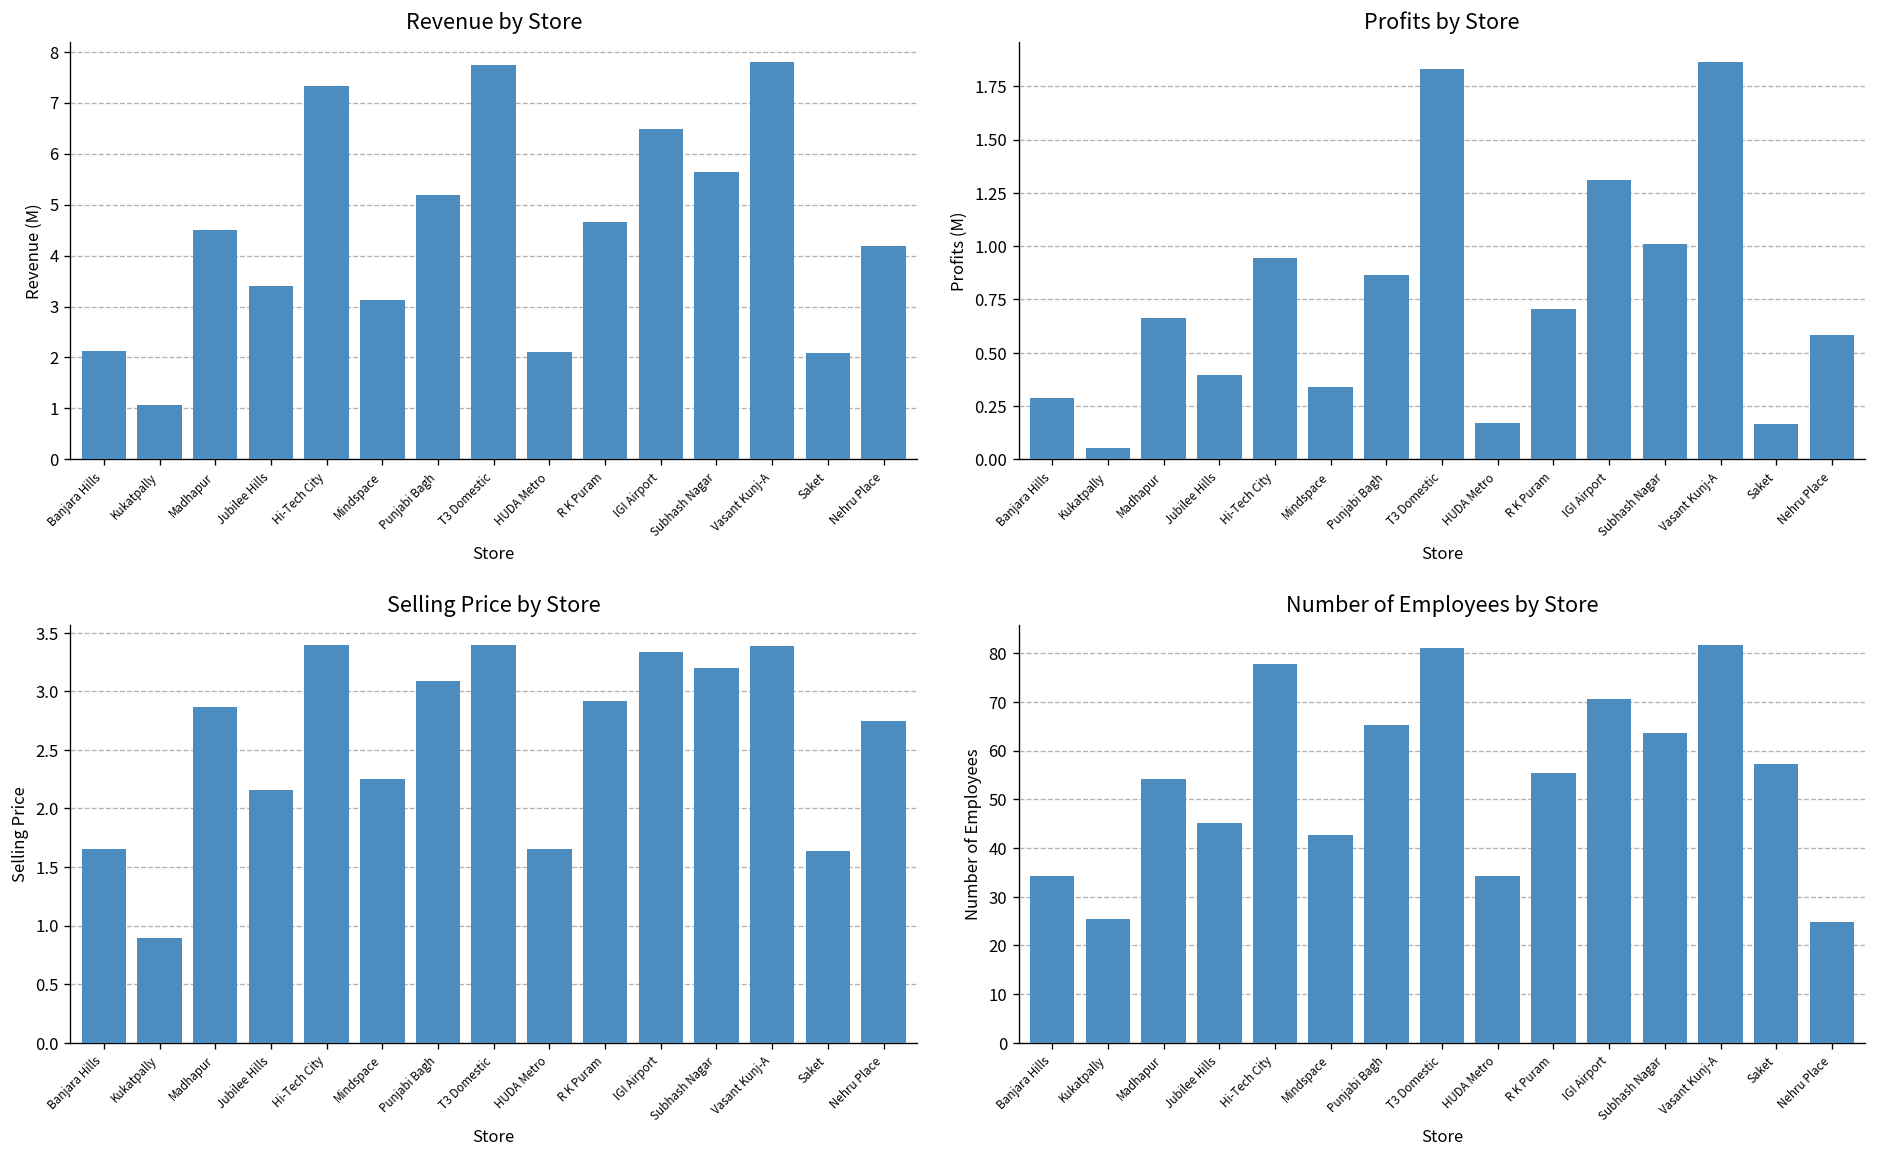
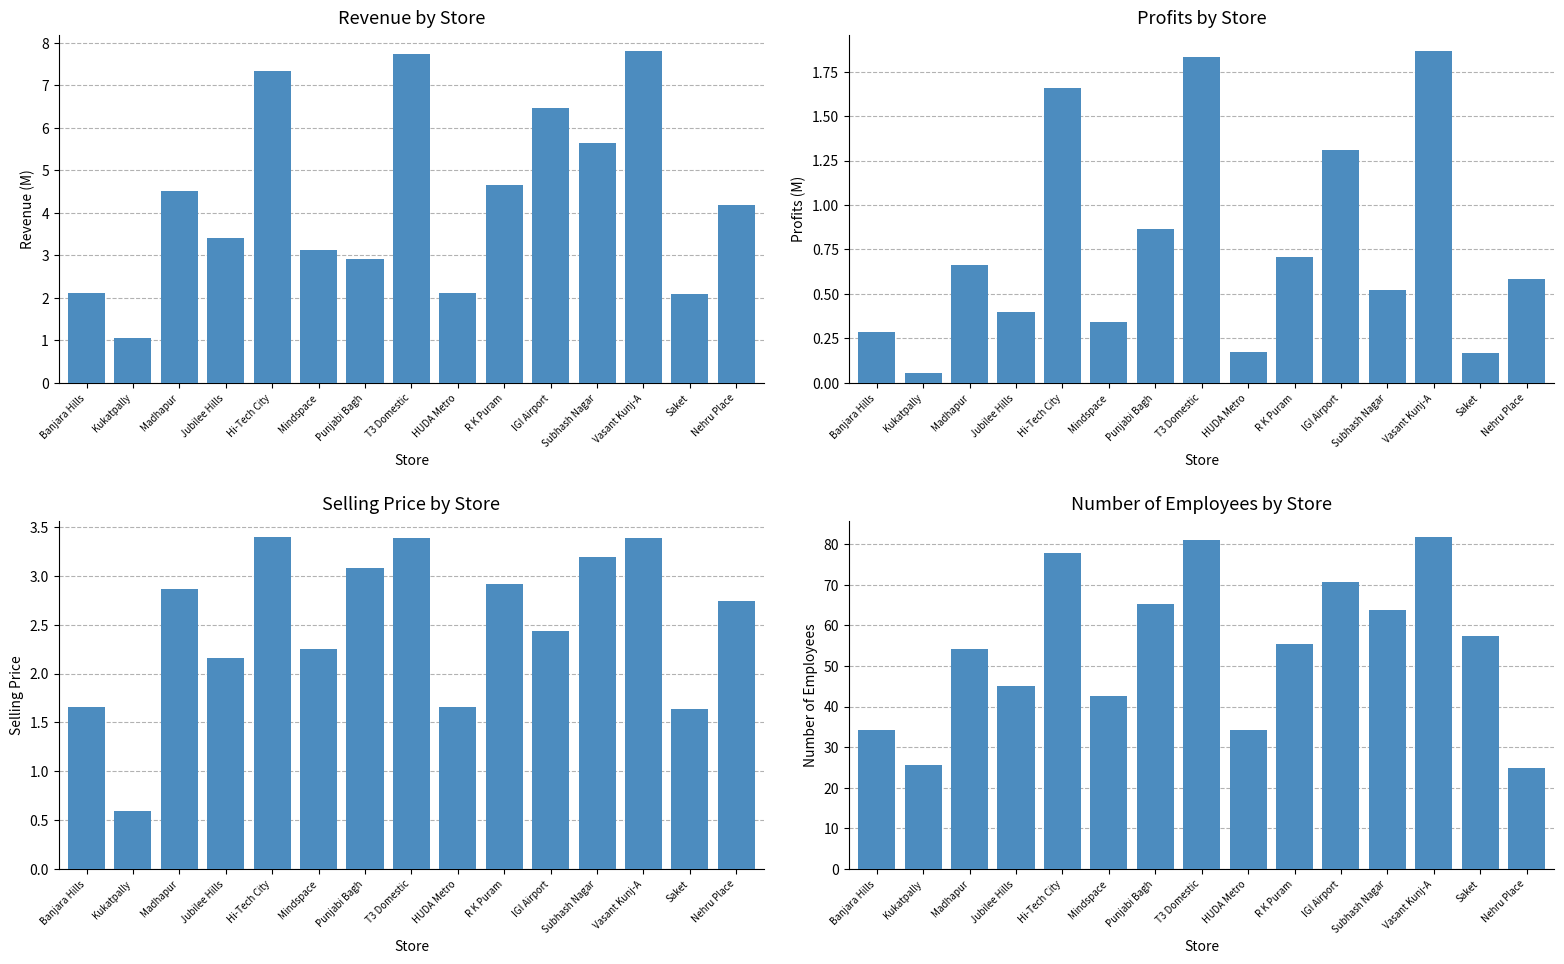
Revenue by Store, Punjabi Bagh: 5.2 -> 2.9
Profits by Store, Hi-Tech City: 0.94 -> 1.66
Profits by Store, Subhash Nagar: 1.01 -> 0.52
Selling Price by Store, Kukatpally: 0.9 -> 0.6
Selling Price by Store, IGI Airport: 3.3 -> 2.4
